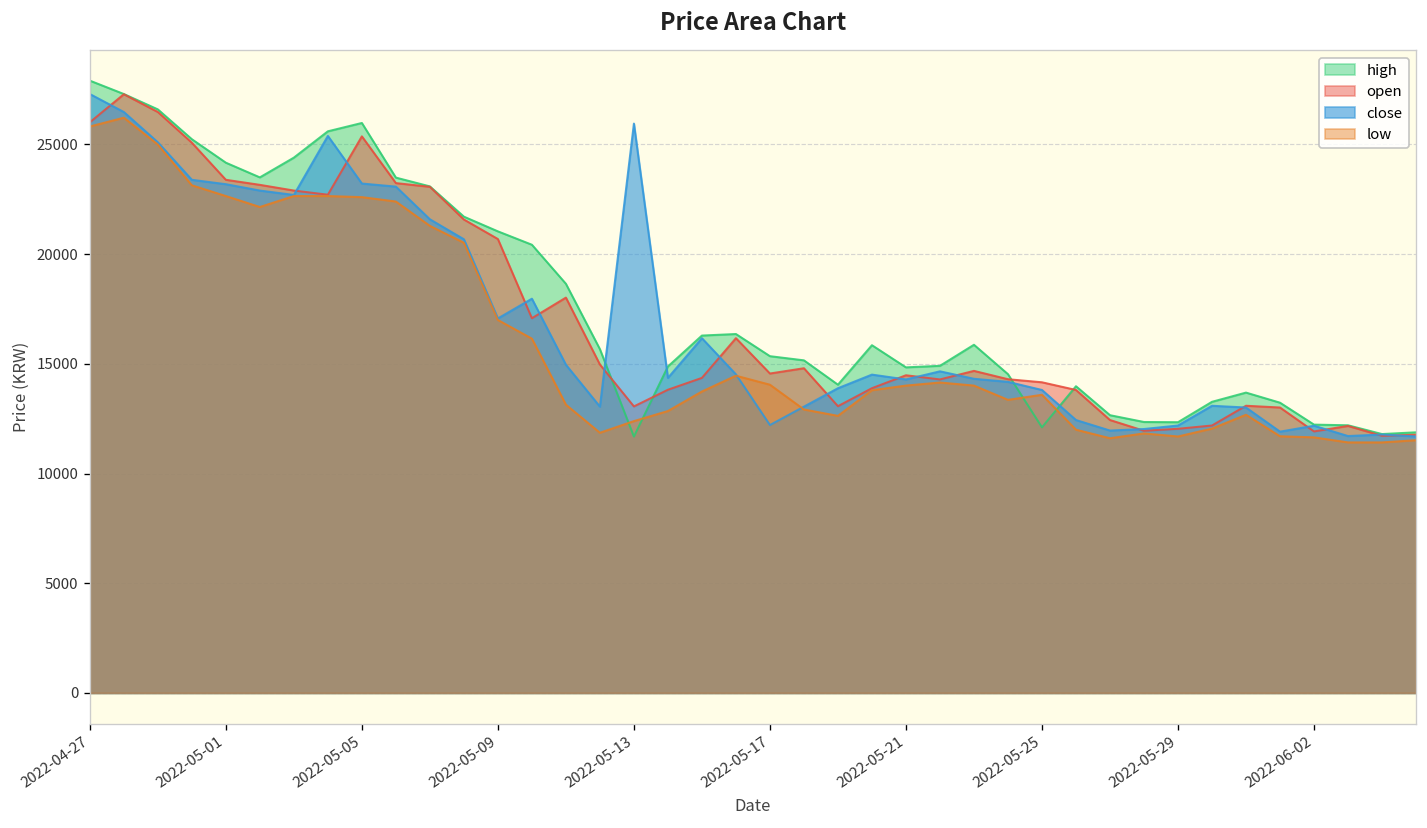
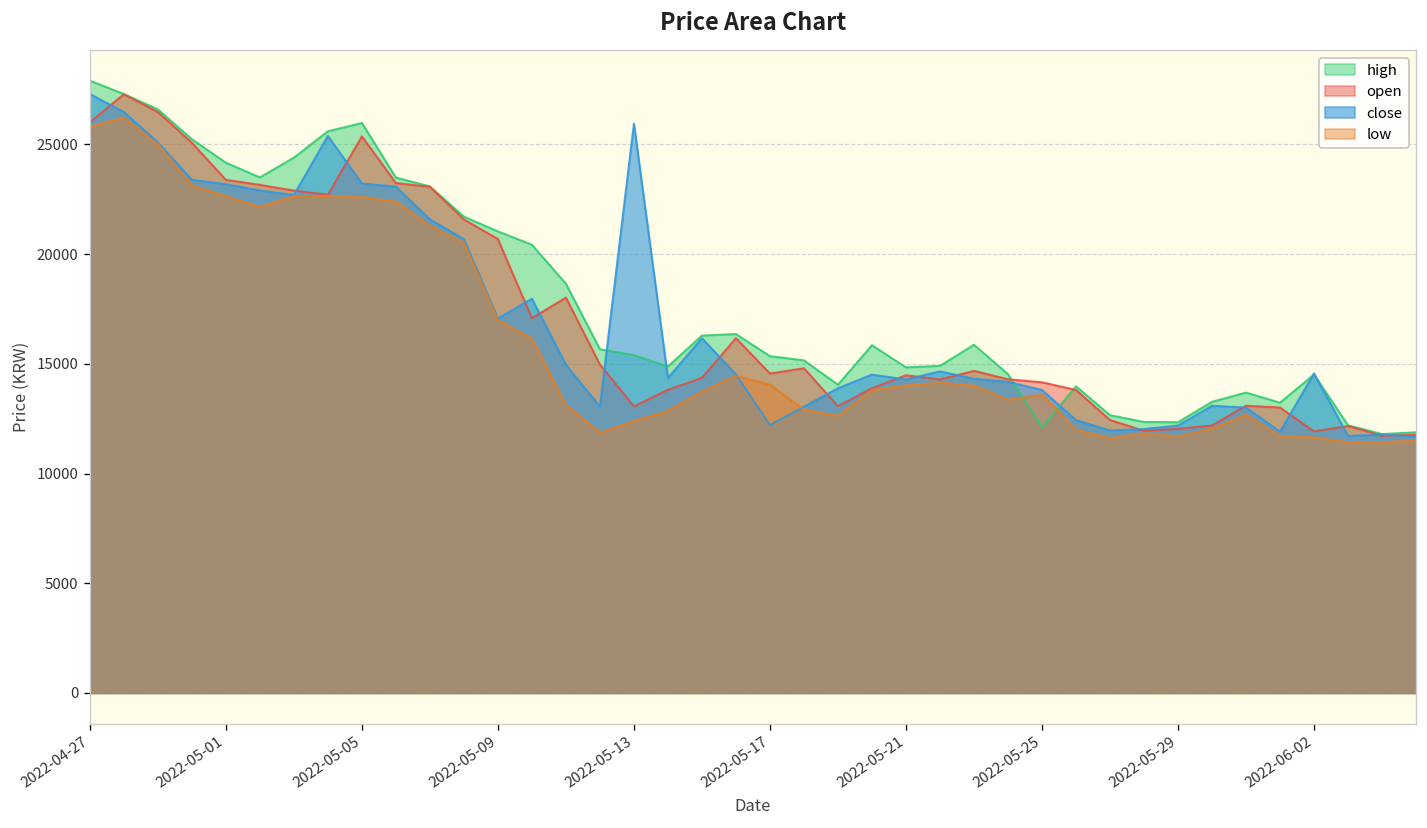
high, 2022-05-13: 11700 -> 15400
high, 2022-06-02: 12200 -> 14500
close, 2022-06-02: 12200 -> 14600
